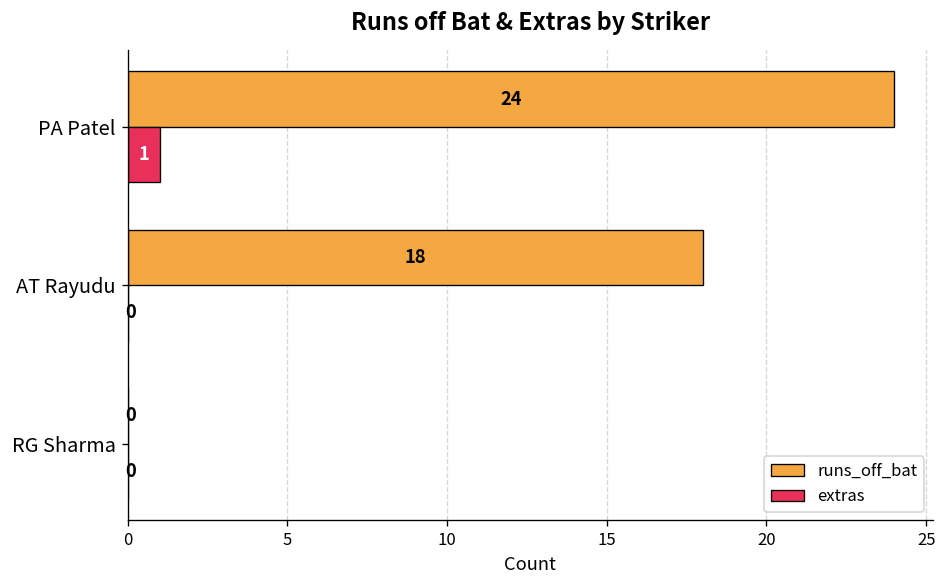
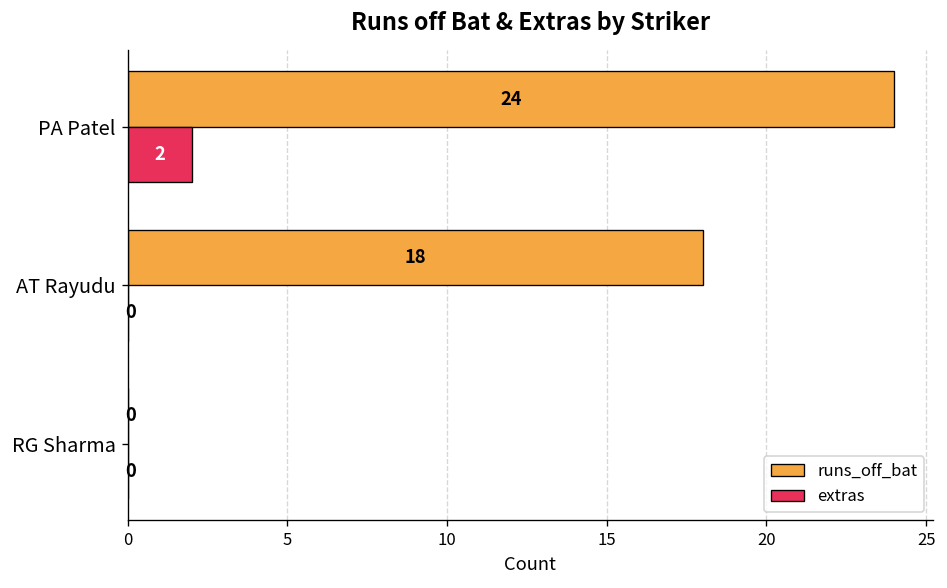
extras, PA Patel: 1 -> 2
